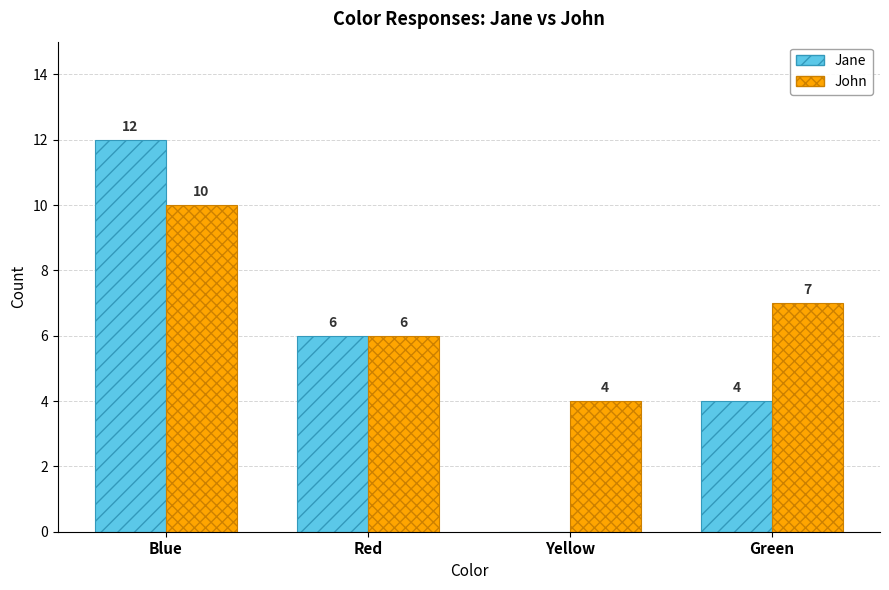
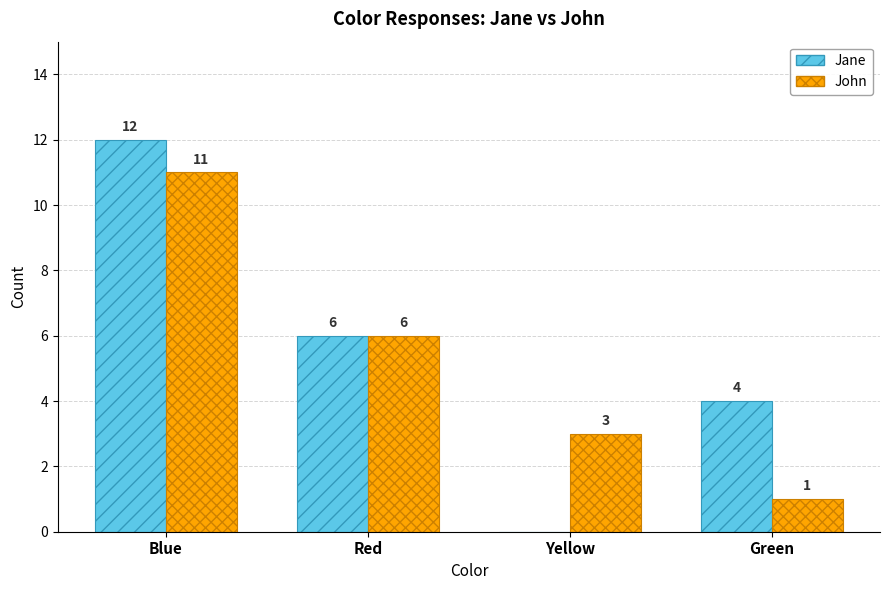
John, Blue: 10 -> 11
John, Yellow: 4 -> 3
John, Green: 7 -> 1
